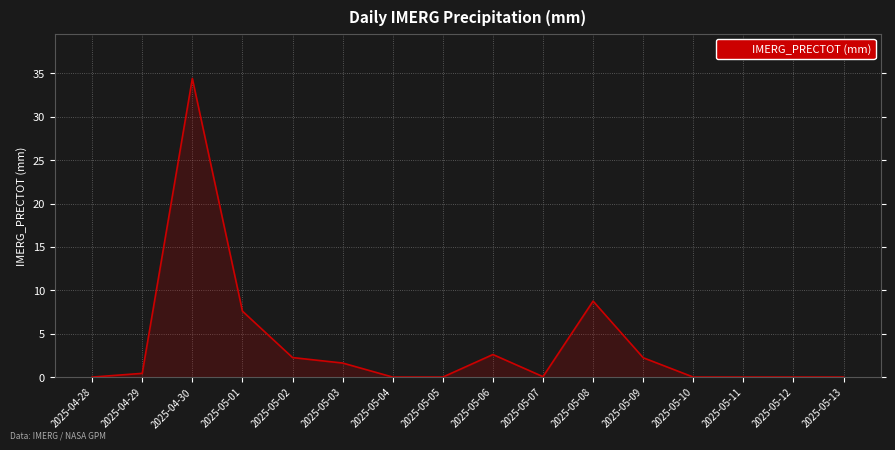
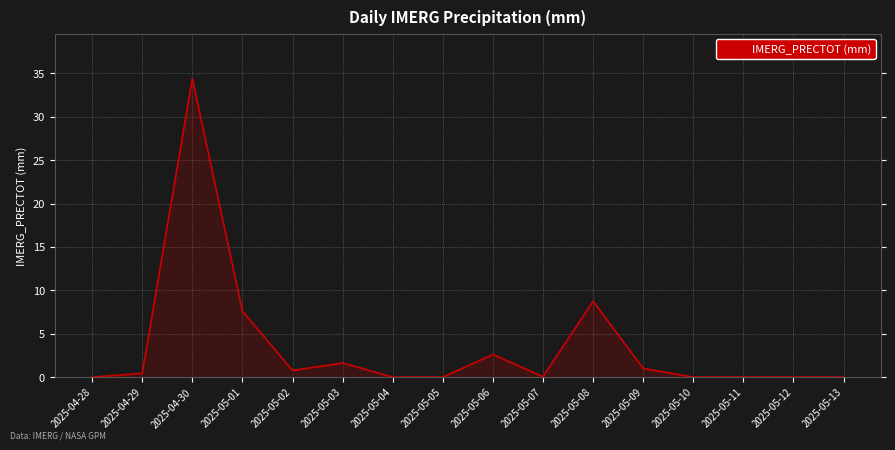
2025-05-02: 2 -> 1
2025-05-09: 2 -> 1
